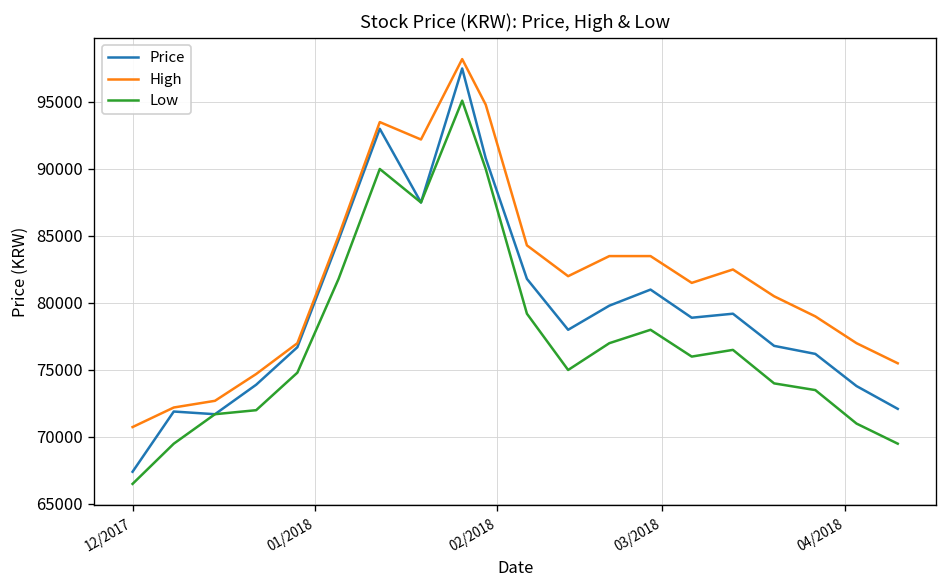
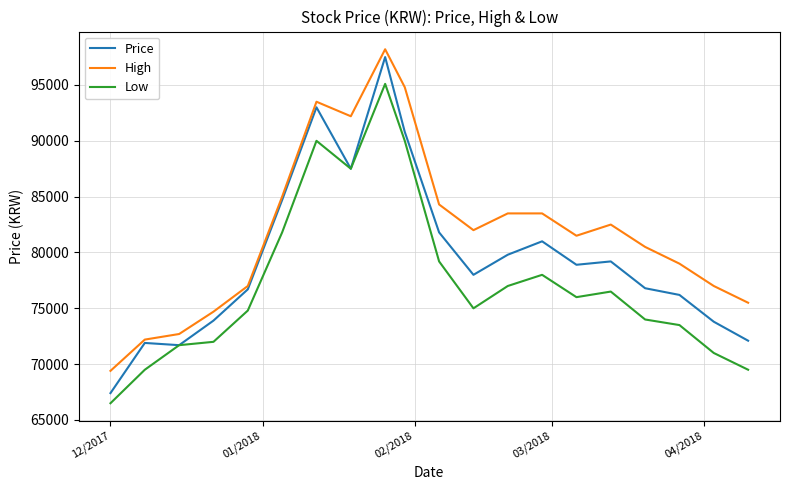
High, 12/2017: 70700 -> 69400
